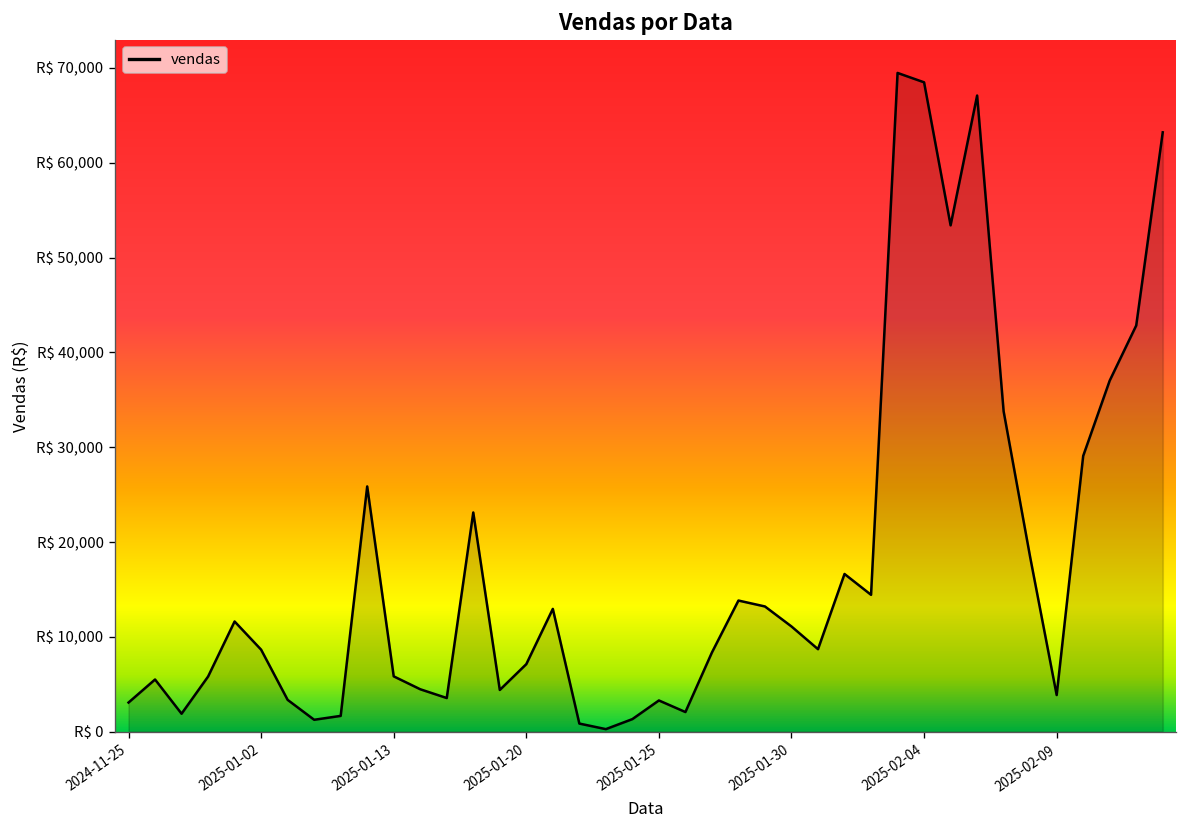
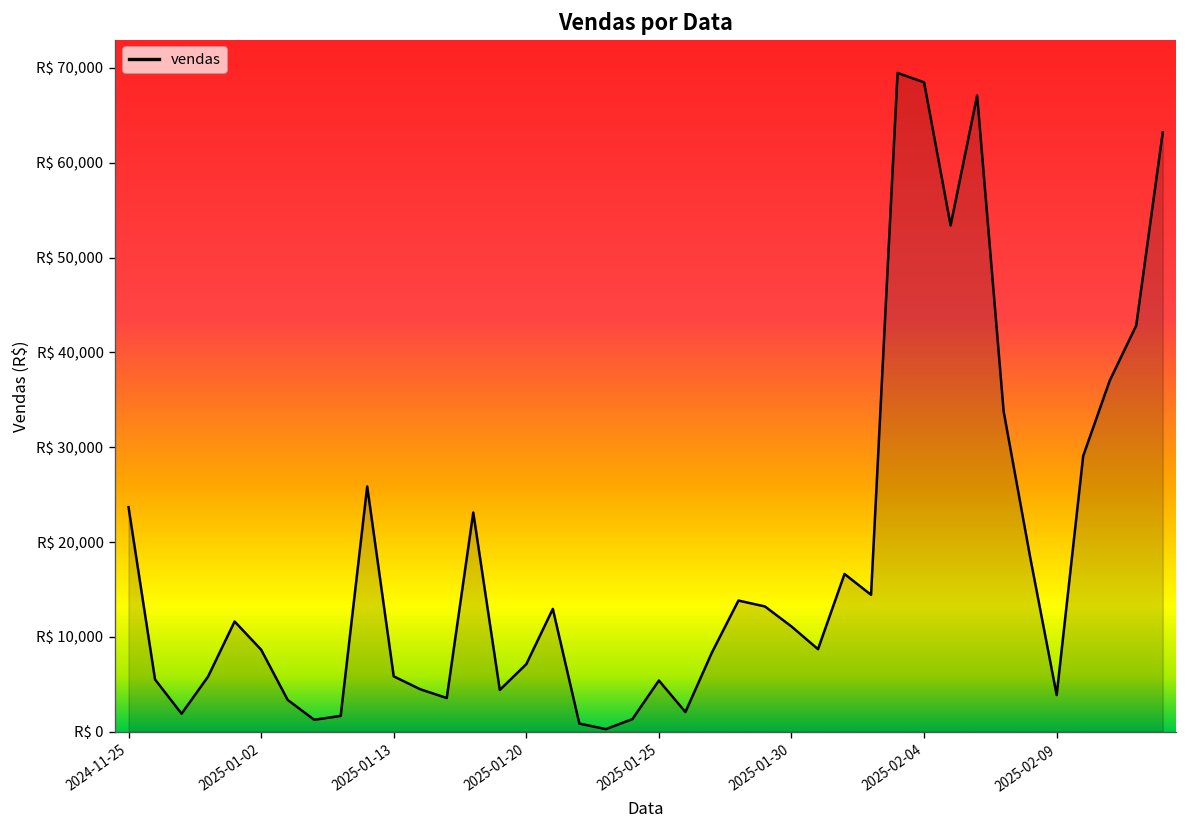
2024-11-25: R$ 3,000 -> R$ 24,000
2025-01-25: R$ 3,000 -> R$ 5,000
